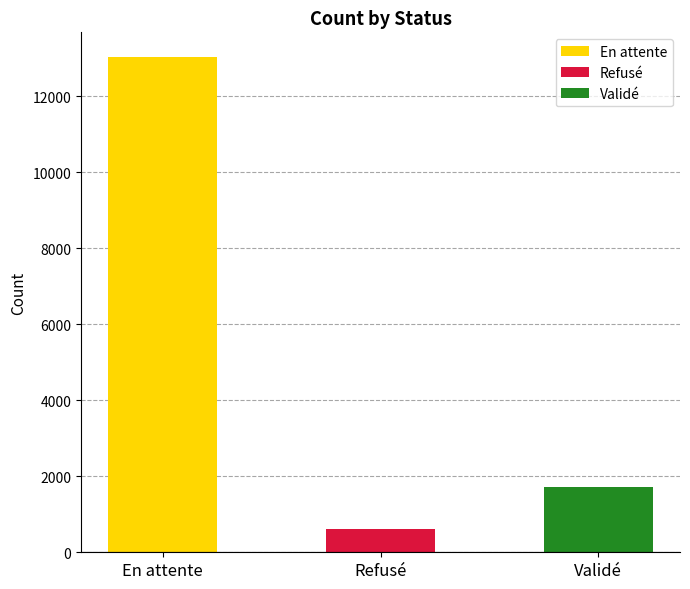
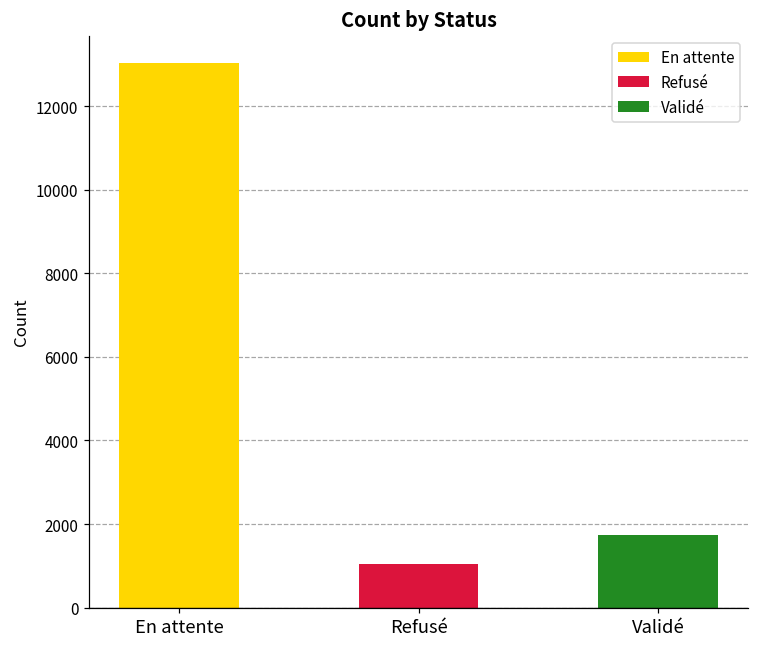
Refusé: 600 -> 1000
